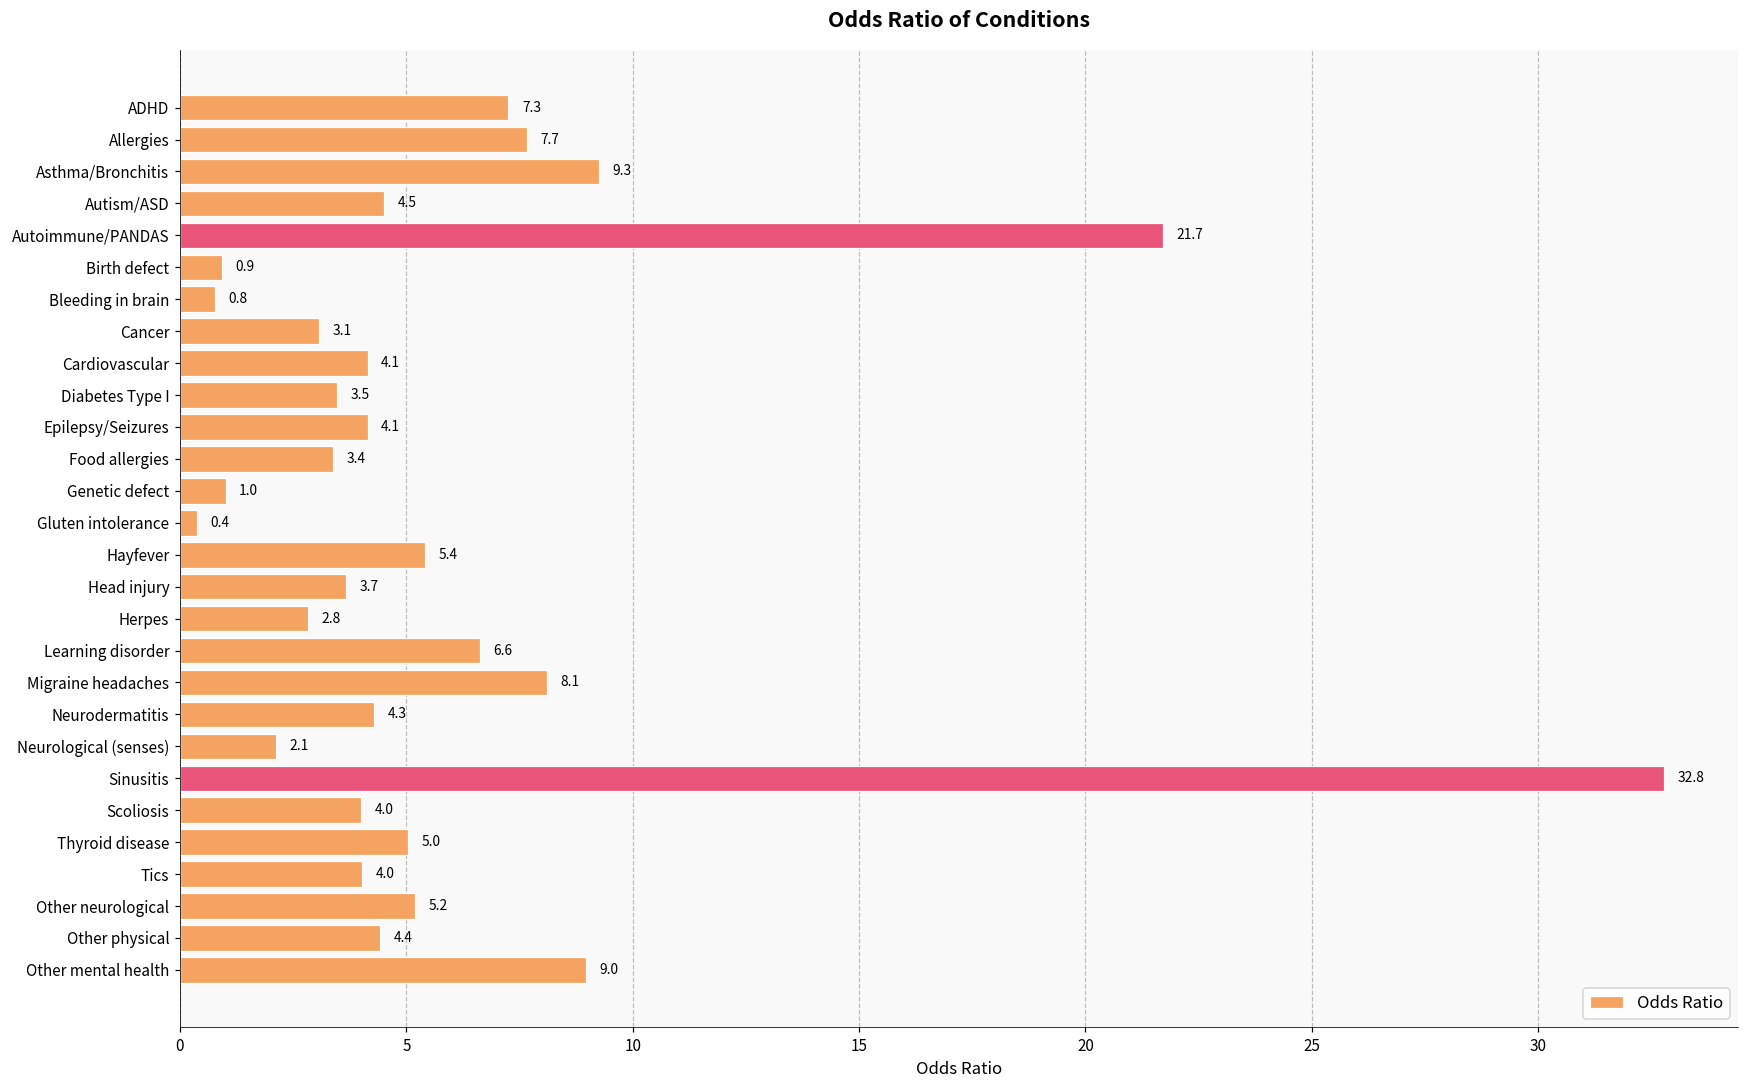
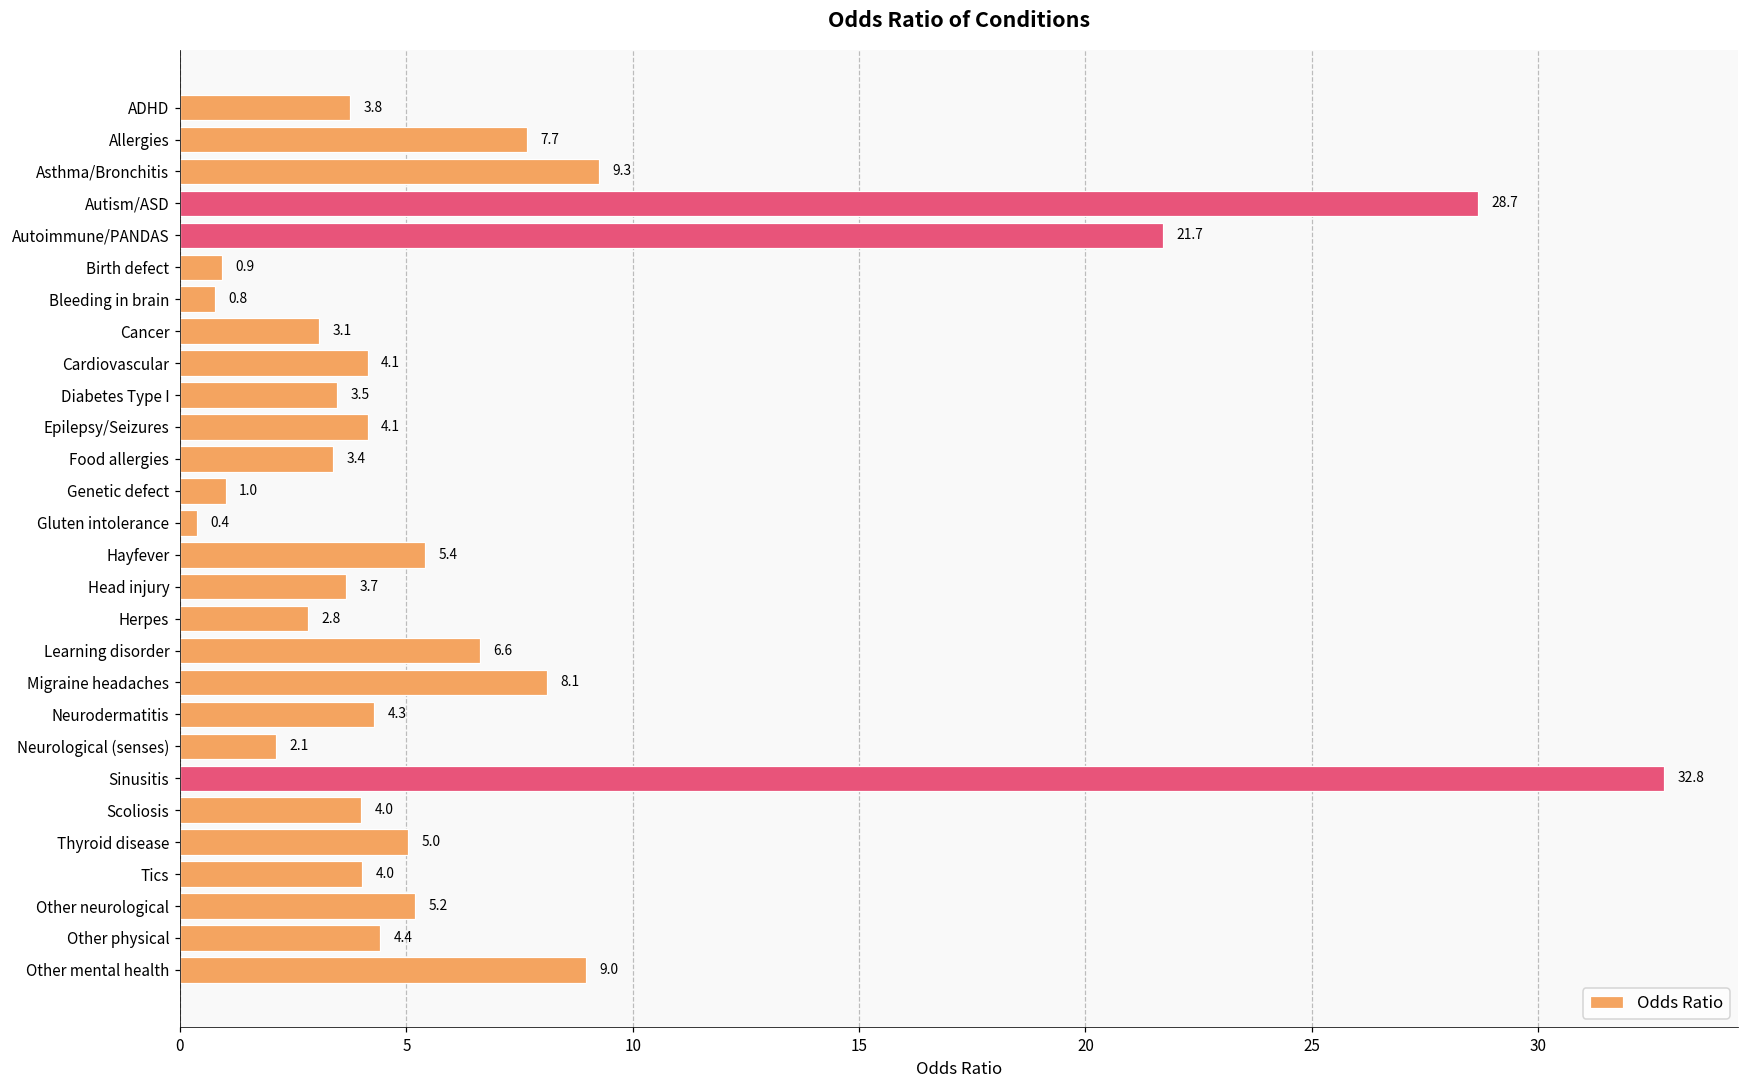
ADHD: 7.3 -> 3.8
Autism/ASD: 4.5 -> 28.7
